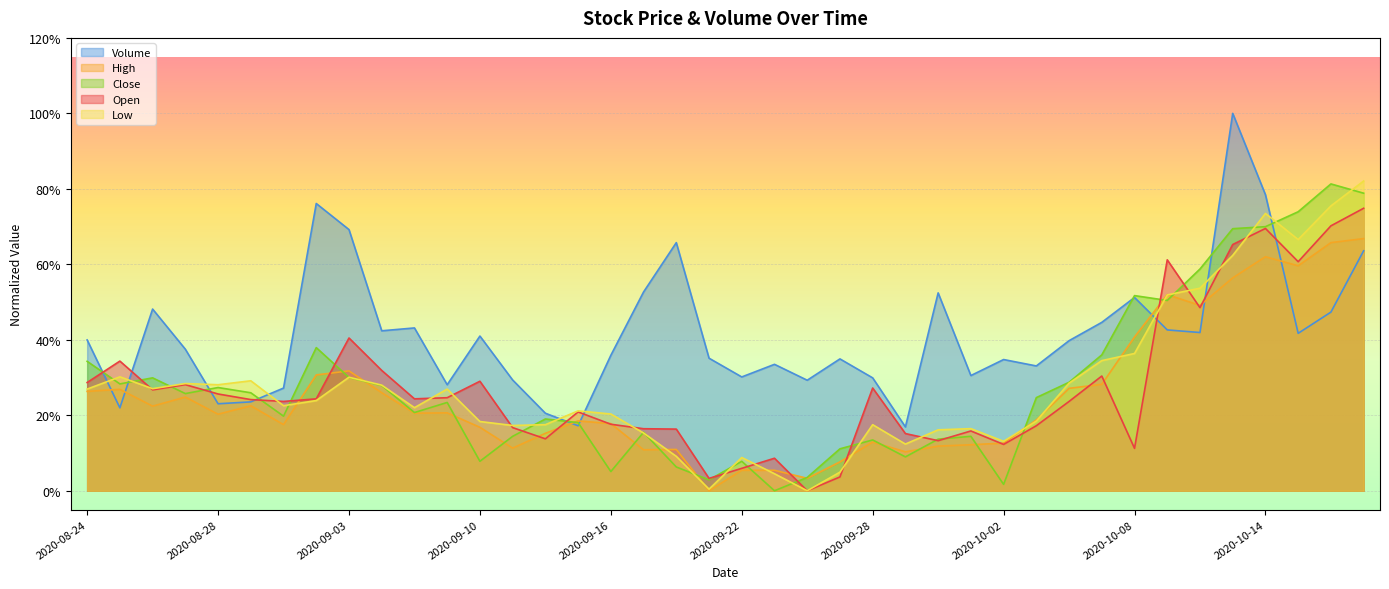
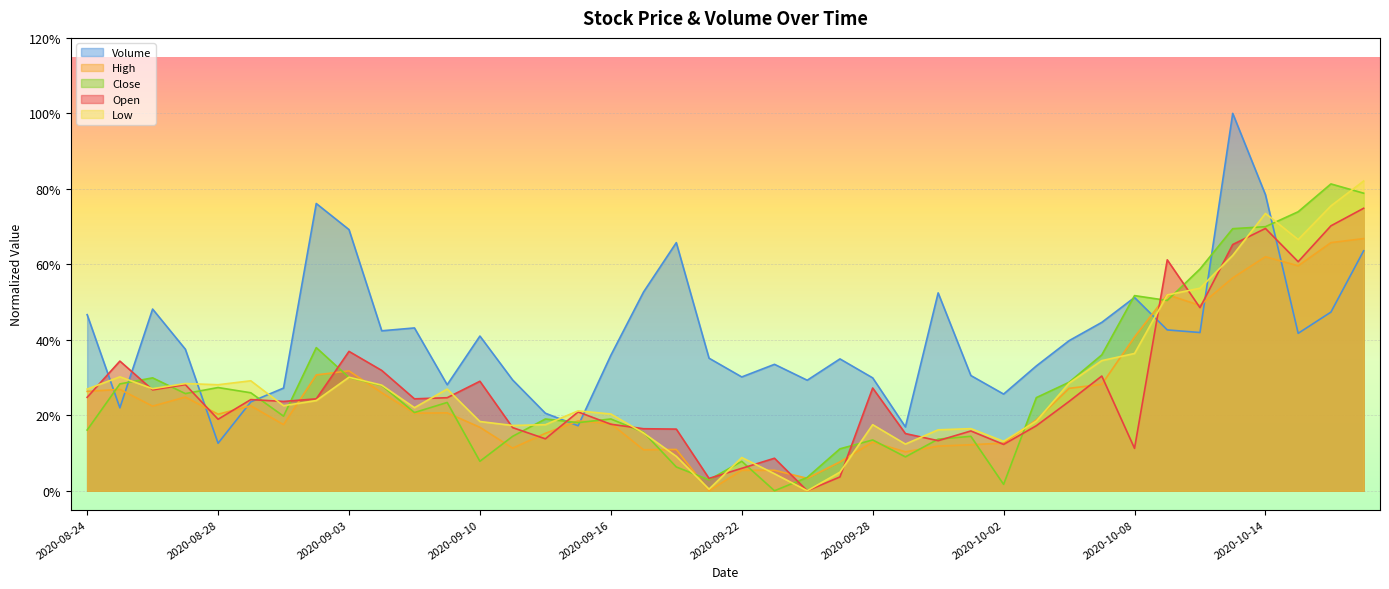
Volume, 2020-08-24: 40% -> 47%
Close, 2020-08-24: 34% -> 16%
Open, 2020-08-24: 29% -> 25%
Volume, 2020-08-28: 23% -> 13%
Open, 2020-08-28: 26% -> 19%
Open, 2020-09-03: 40% -> 37%
Close, 2020-09-16: 5% -> 19%
Volume, 2020-10-02: 35% -> 26%
